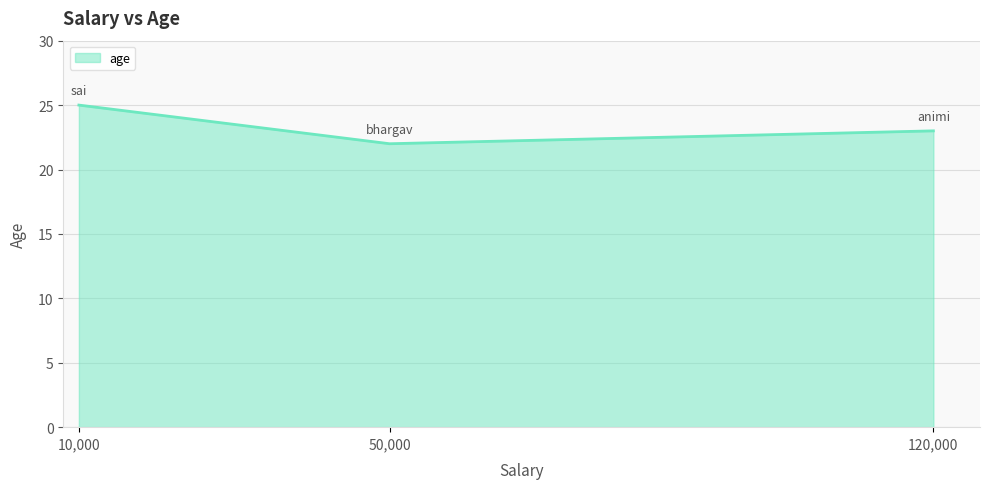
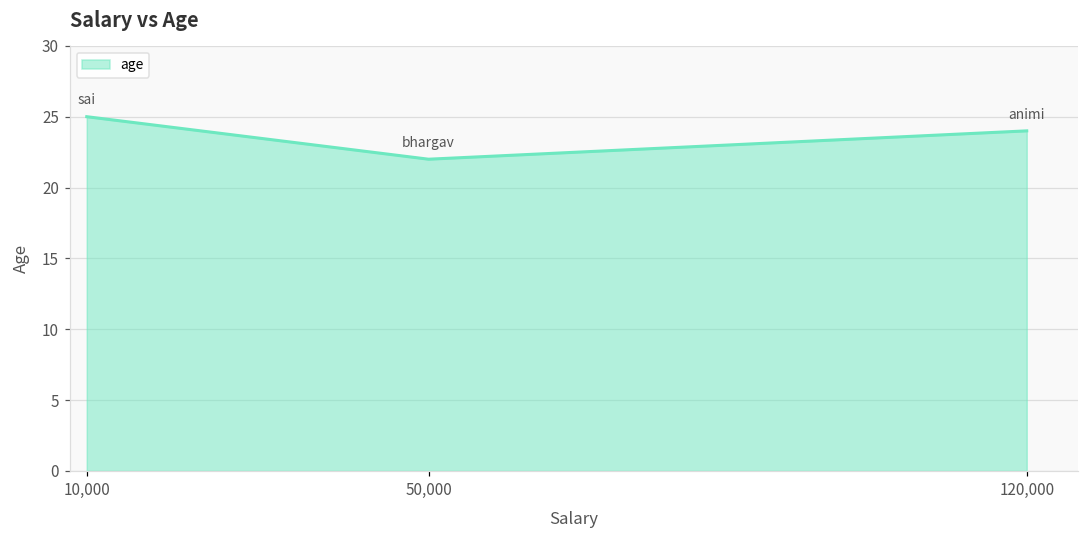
120,000: 23 -> 24
